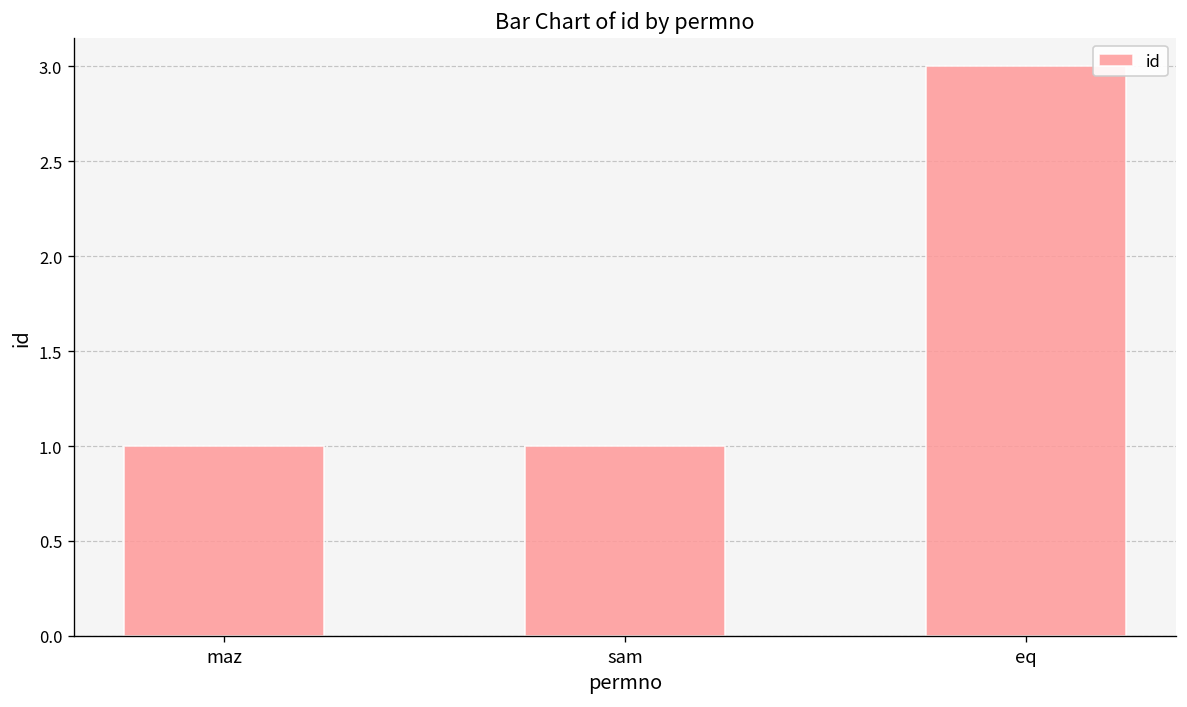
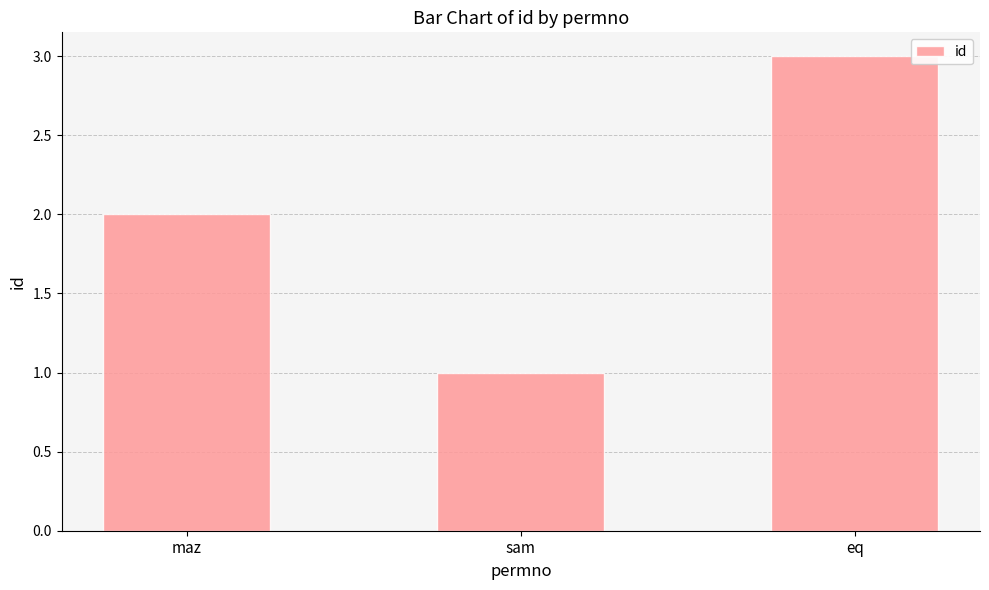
maz: 1 -> 2
